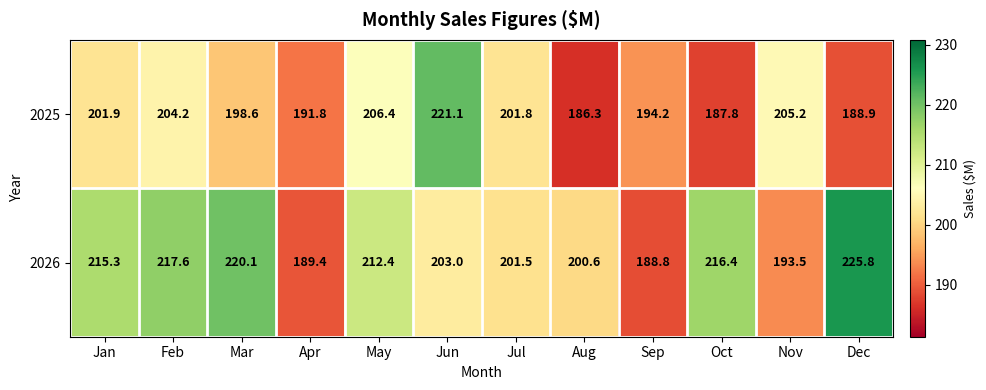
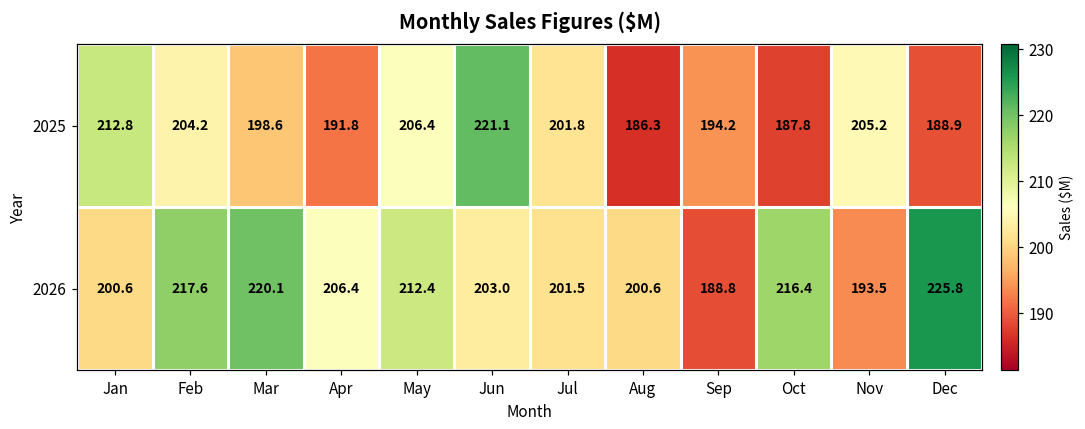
2025, Jan: 201.9 -> 212.8
2026, Jan: 215.3 -> 200.6
2026, Apr: 189.4 -> 206.4
